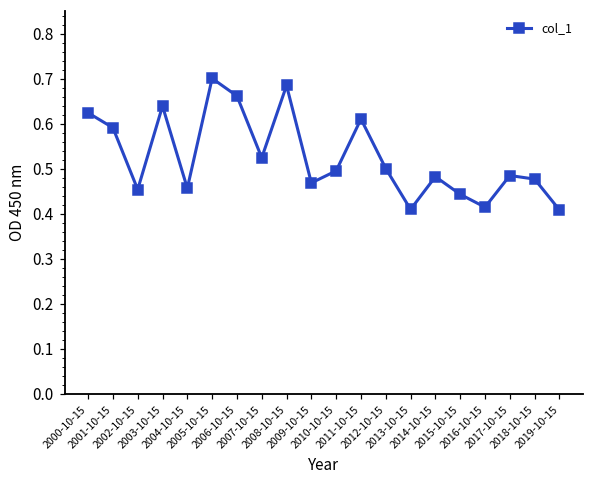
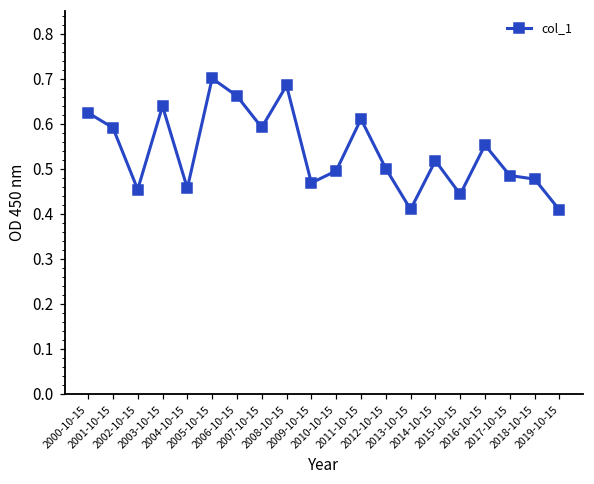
2007-10-15: 0.52 -> 0.59
2014-10-15: 0.48 -> 0.52
2016-10-15: 0.41 -> 0.55
